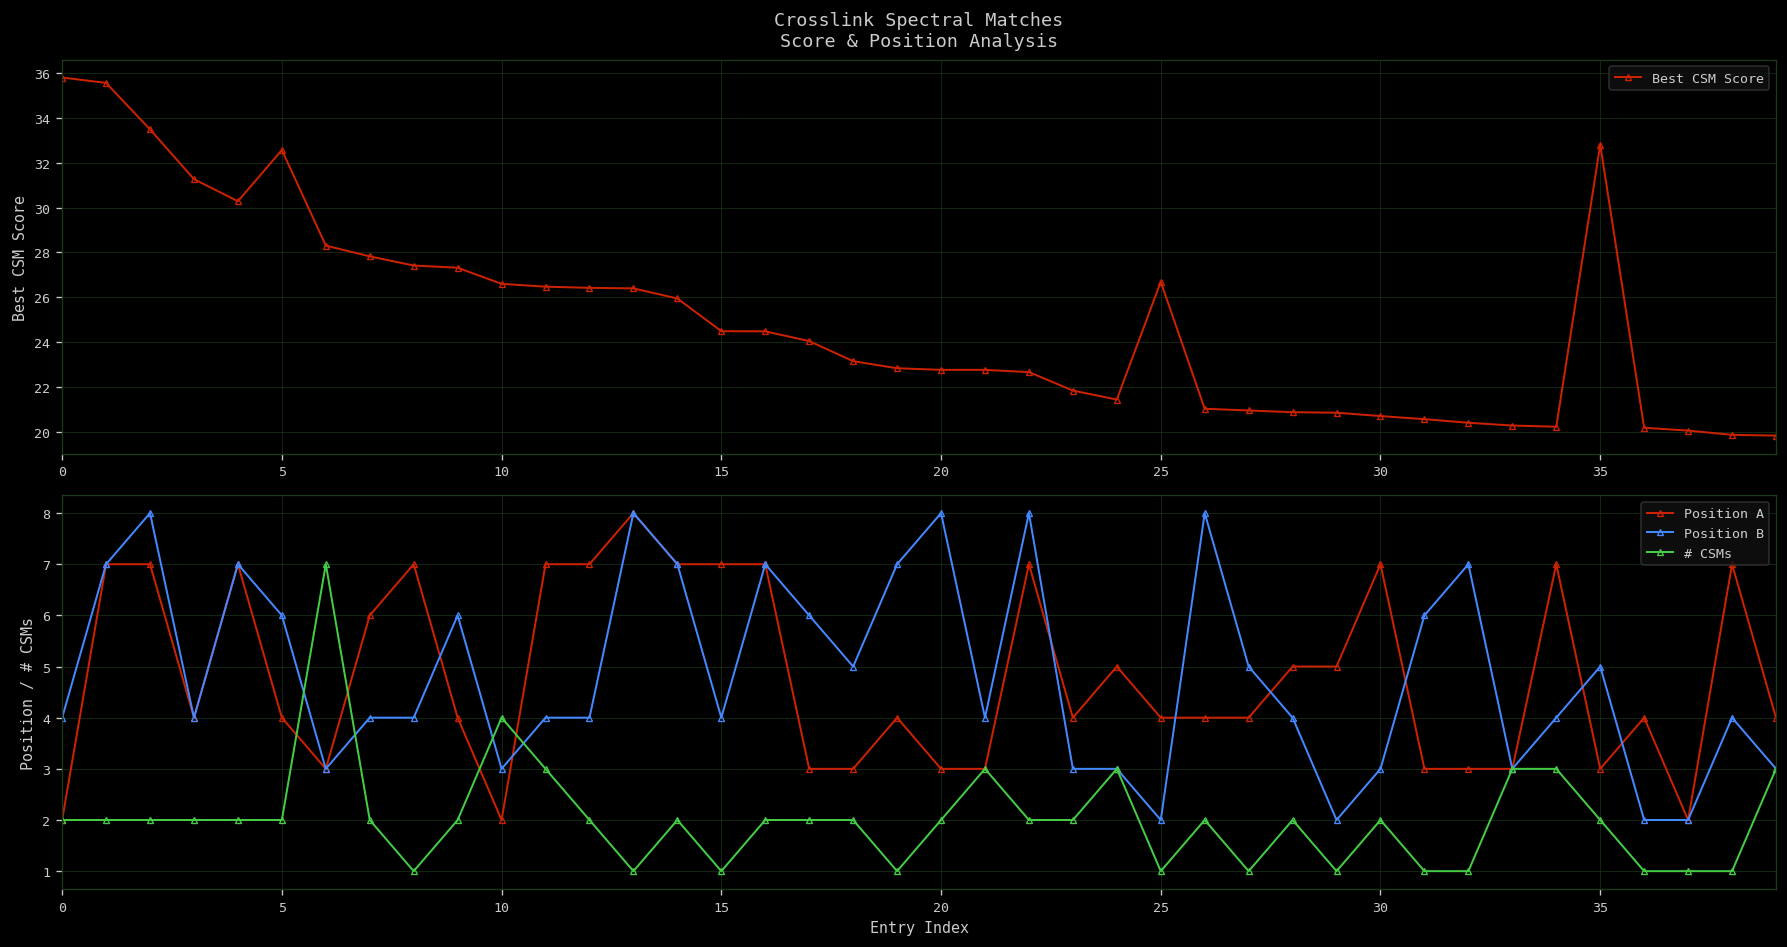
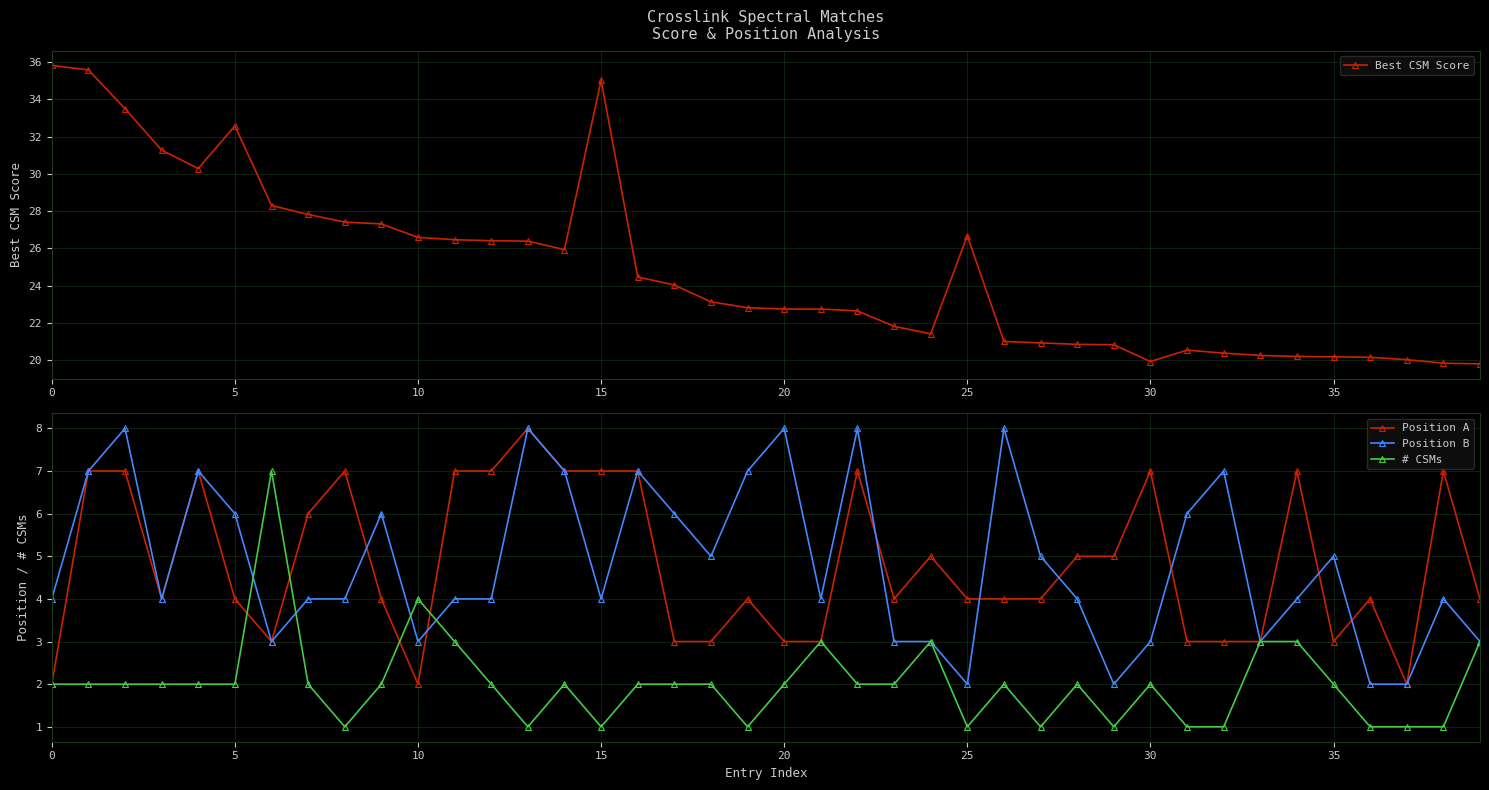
Crosslink Spectral Matches Score & Position Analysis, 15: 24.5 -> 35.0
Crosslink Spectral Matches Score & Position Analysis, 30: 20.7 -> 19.9
Crosslink Spectral Matches Score & Position Analysis, 35: 32.8 -> 20.2
